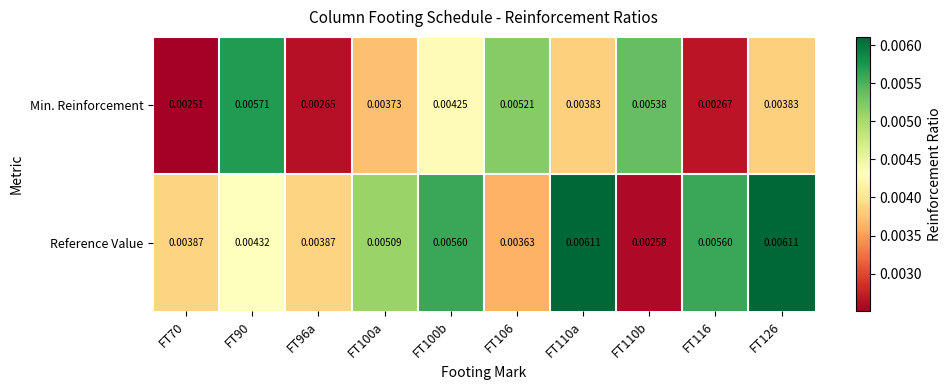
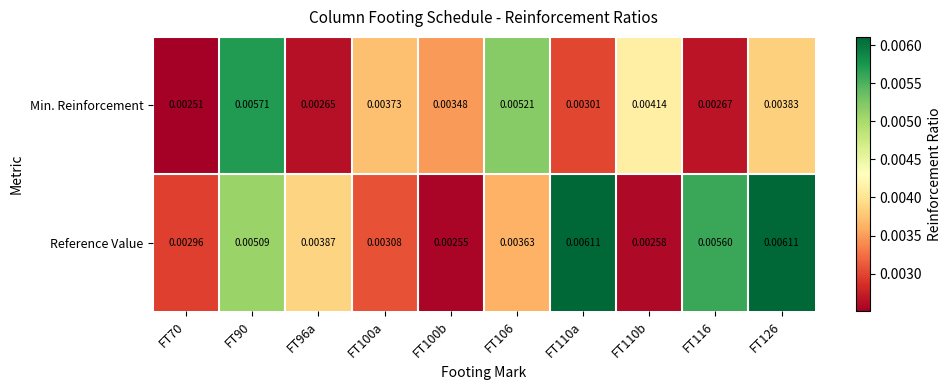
Min. Reinforcement, FT100b: 0.00425 -> 0.00348
Min. Reinforcement, FT110a: 0.00383 -> 0.00301
Min. Reinforcement, FT110b: 0.00538 -> 0.00414
Reference Value, FT70: 0.00387 -> 0.00296
Reference Value, FT90: 0.00432 -> 0.00509
Reference Value, FT100a: 0.00509 -> 0.00308
Reference Value, FT100b: 0.00560 -> 0.00255
